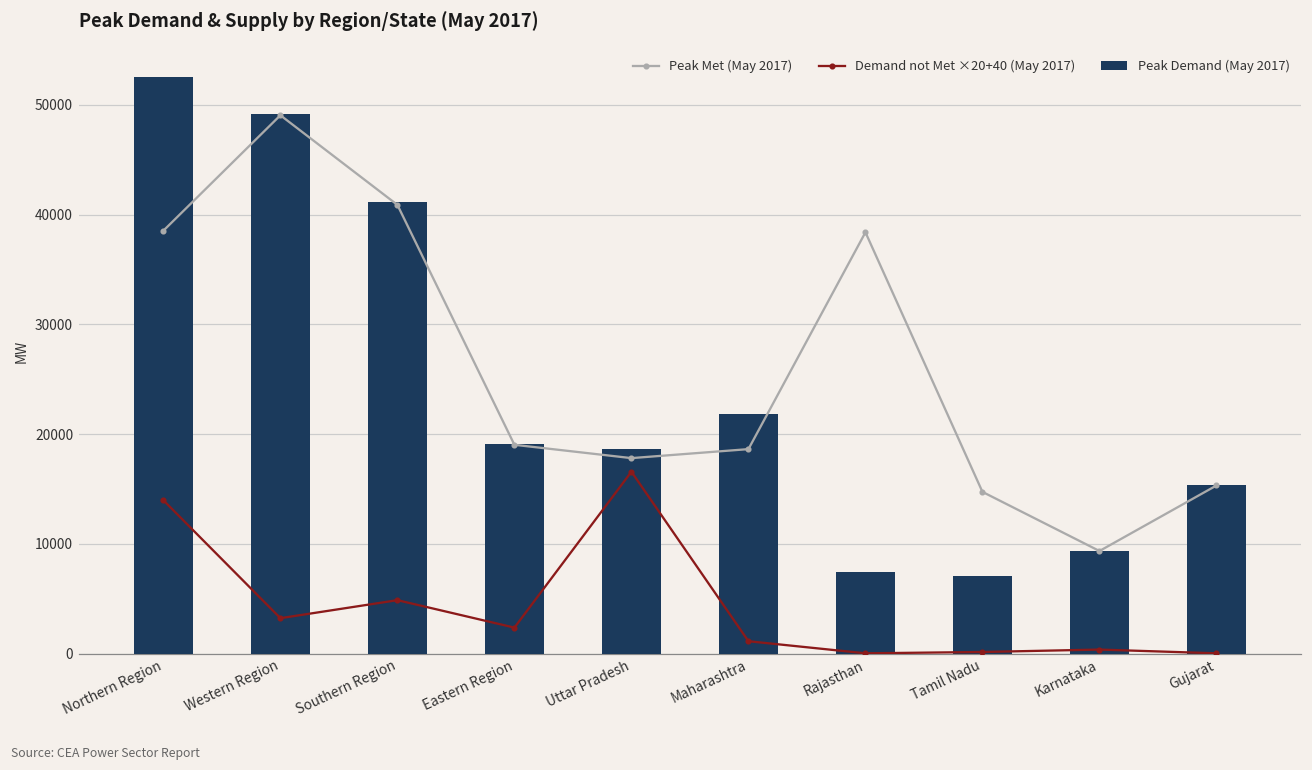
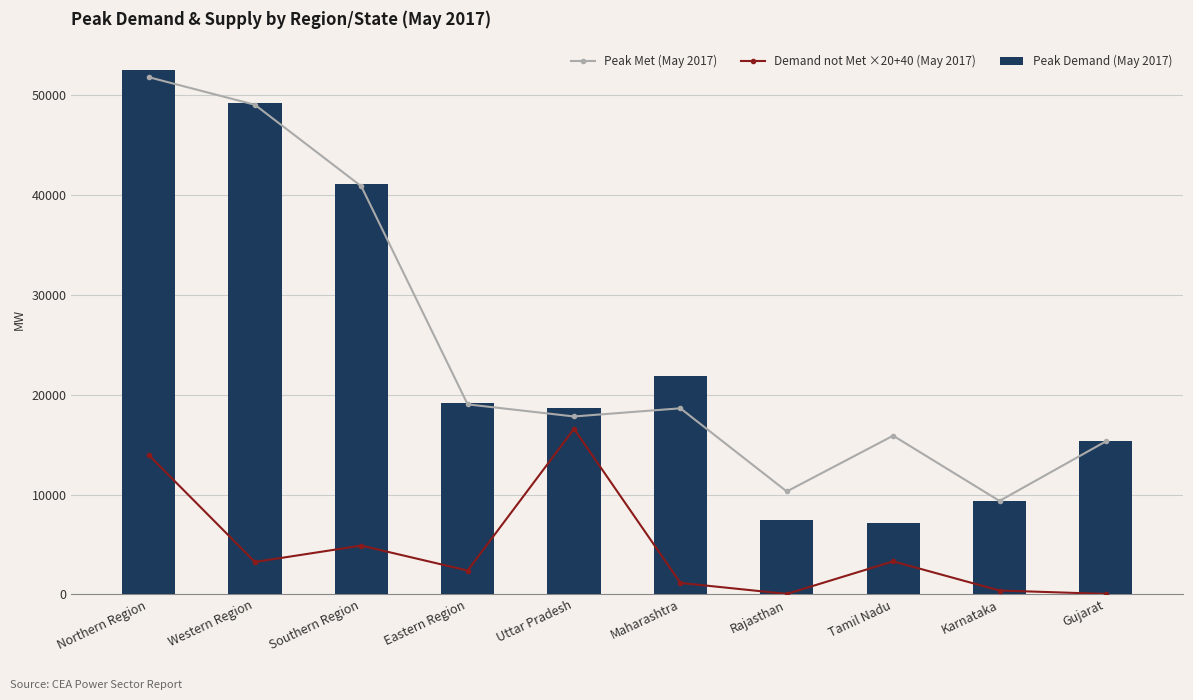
Peak Met (May 2017), Northern Region: 39000 -> 52000
Peak Met (May 2017), Rajasthan: 38000 -> 10000
Peak Met (May 2017), Tamil Nadu: 15000 -> 16000
Demand not Met ×20+40 (May 2017), Tamil Nadu: 0 -> 3000
